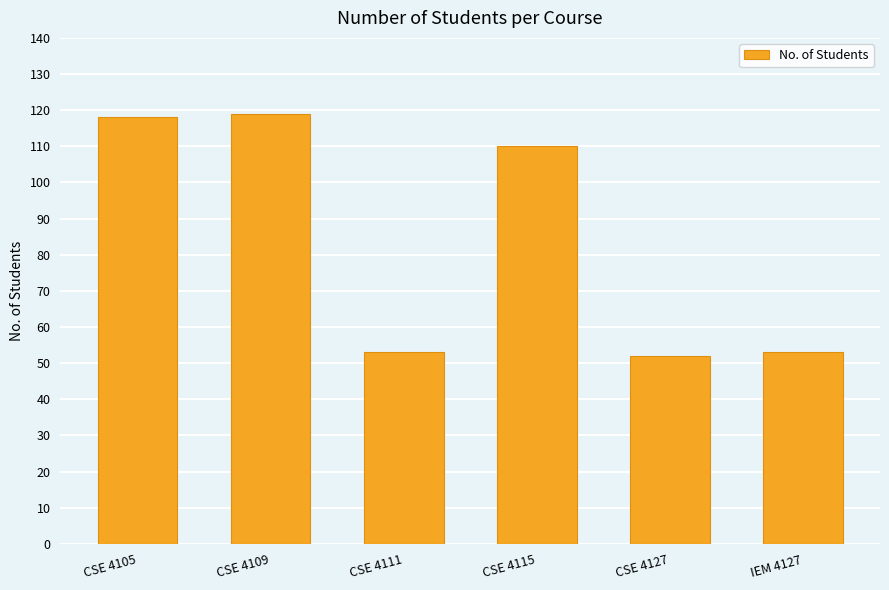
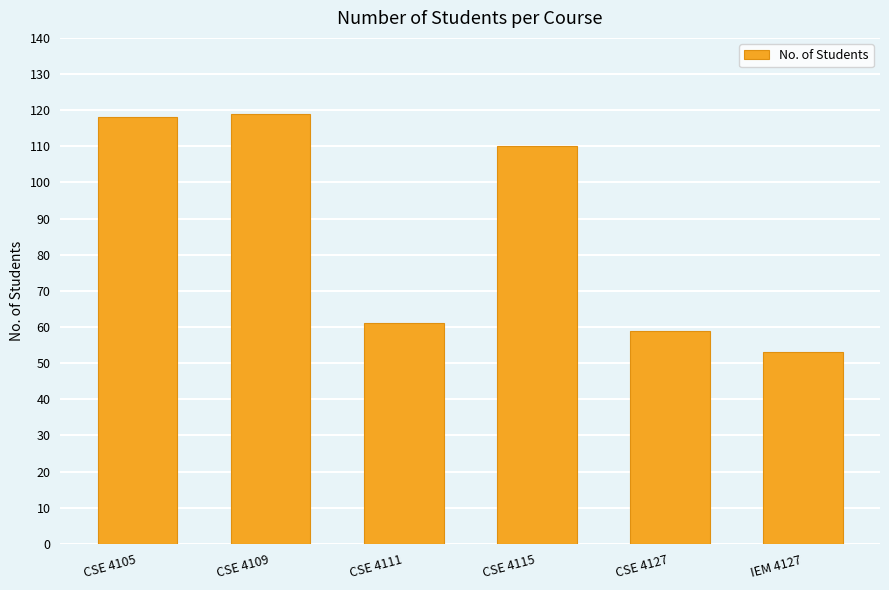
CSE 4111: 53 -> 61
CSE 4127: 52 -> 59
